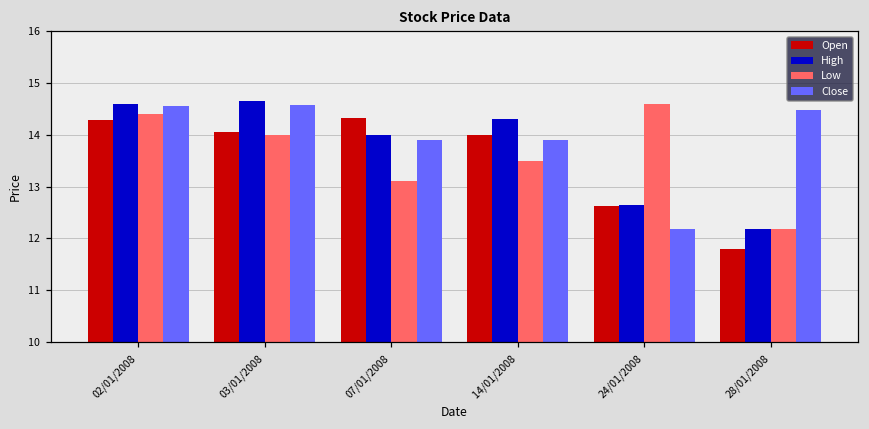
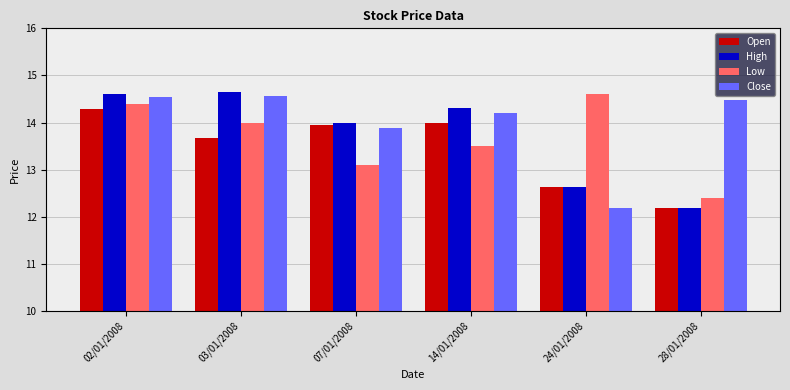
Open, 03/01/2008: 14.1 -> 13.7
Open, 07/01/2008: 14.3 -> 13.9
Close, 14/01/2008: 13.9 -> 14.2
Open, 28/01/2008: 11.8 -> 12.2
Low, 28/01/2008: 12.2 -> 12.4
